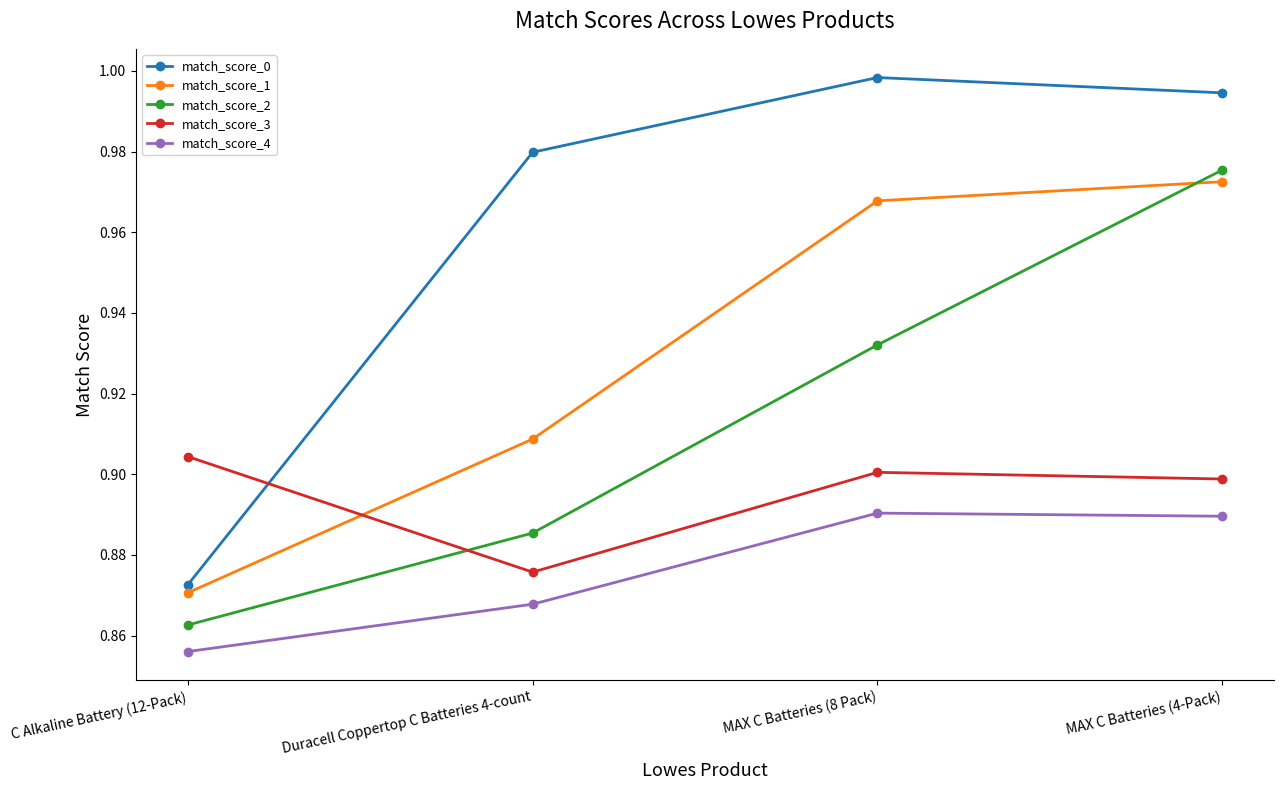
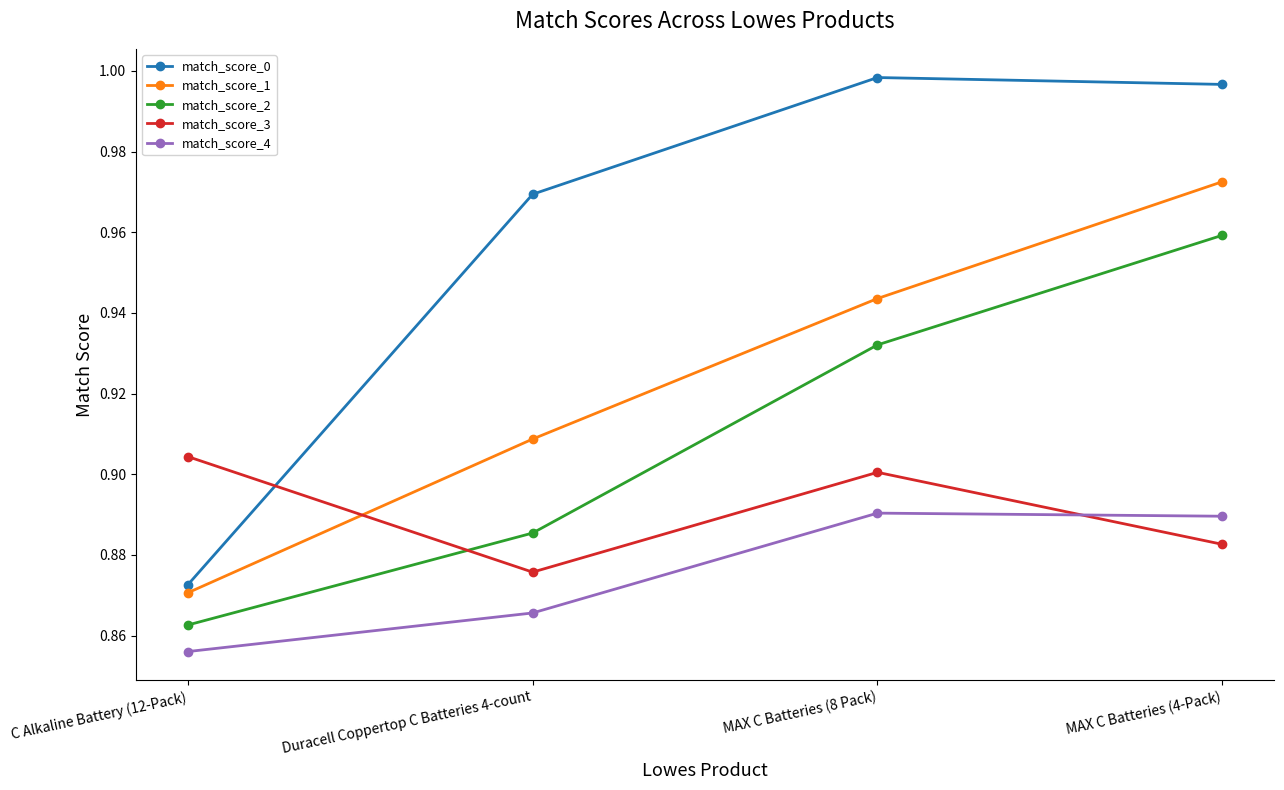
match_score_0, Duracell Coppertop C Batteries 4-count: 0.980 -> 0.969
match_score_4, Duracell Coppertop C Batteries 4-count: 0.868 -> 0.866
match_score_1, MAX C Batteries (8 Pack): 0.968 -> 0.944
match_score_0, MAX C Batteries (4-Pack): 0.995 -> 0.997
match_score_2, MAX C Batteries (4-Pack): 0.975 -> 0.959
match_score_3, MAX C Batteries (4-Pack): 0.899 -> 0.883
